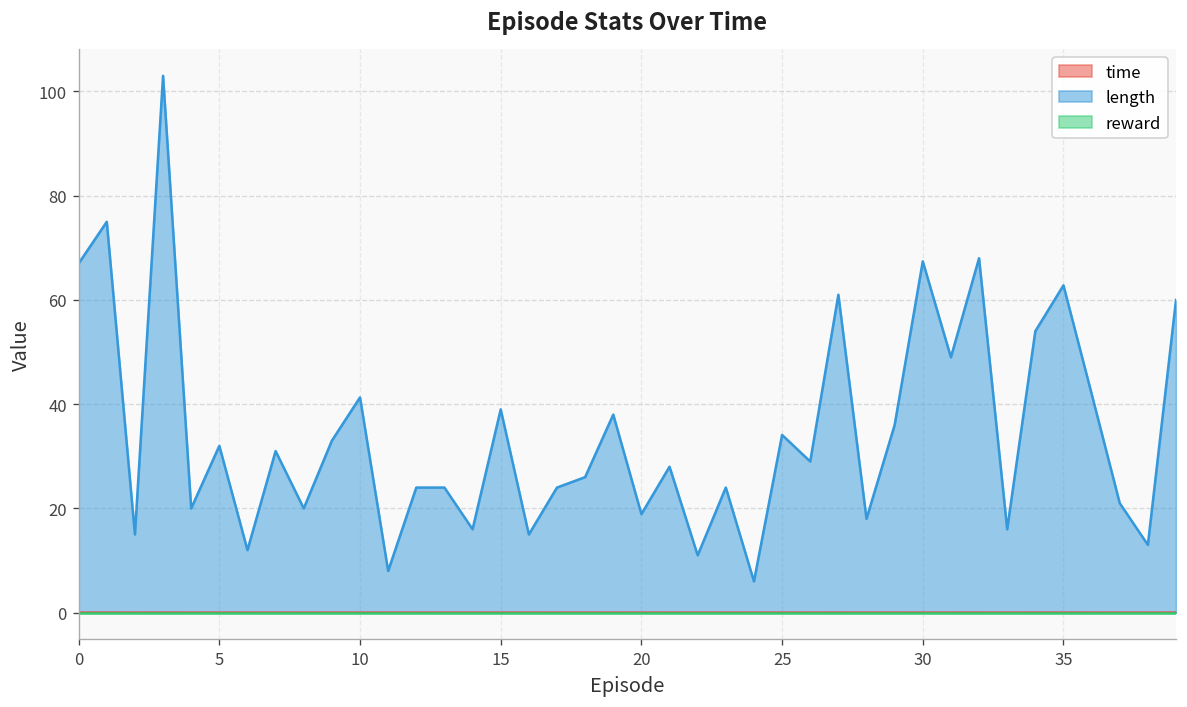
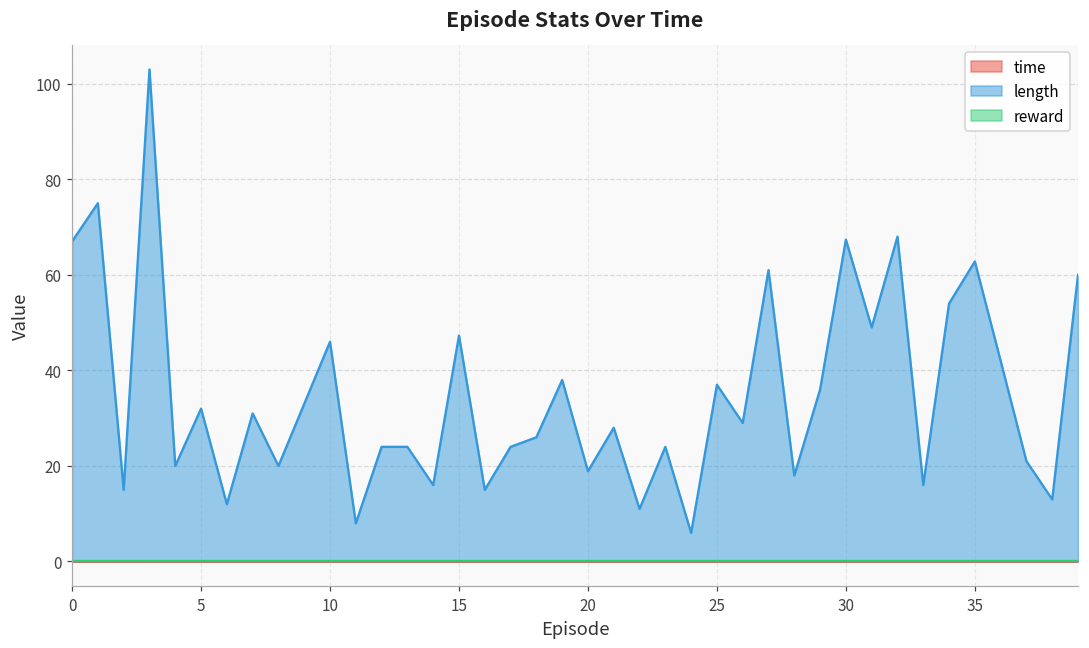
length, 10: 41 -> 46
length, 15: 39 -> 47
length, 25: 34 -> 37
